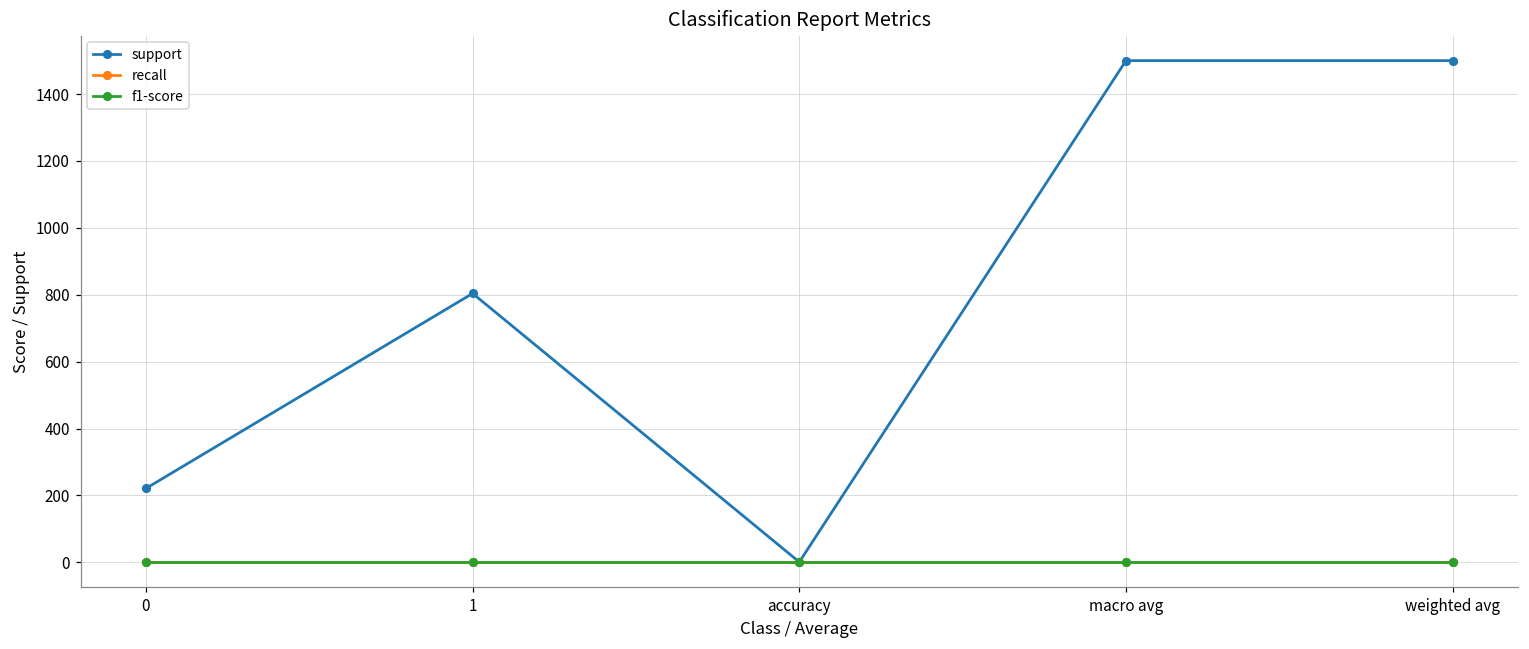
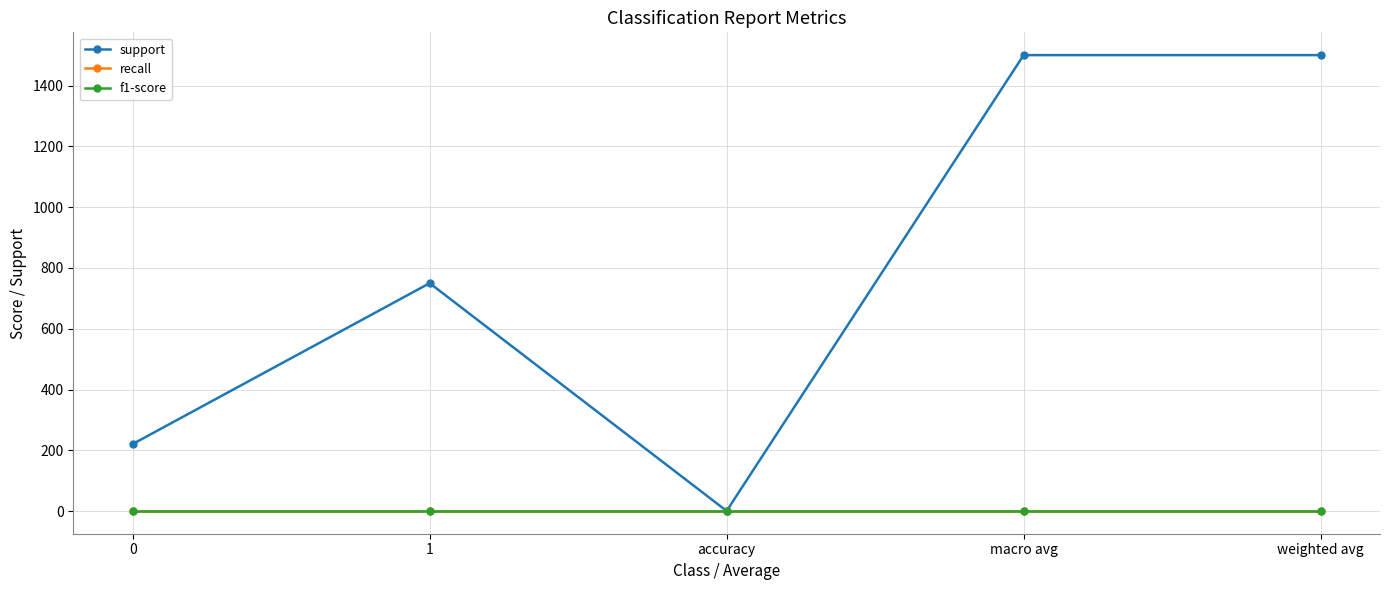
support, 1: 800 -> 750
